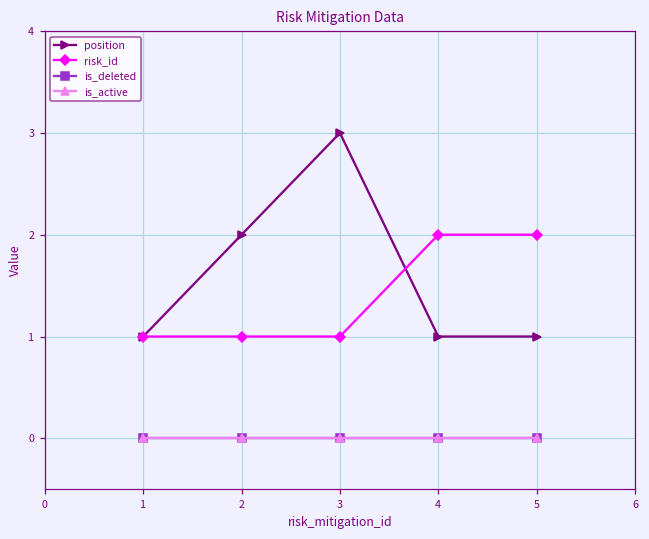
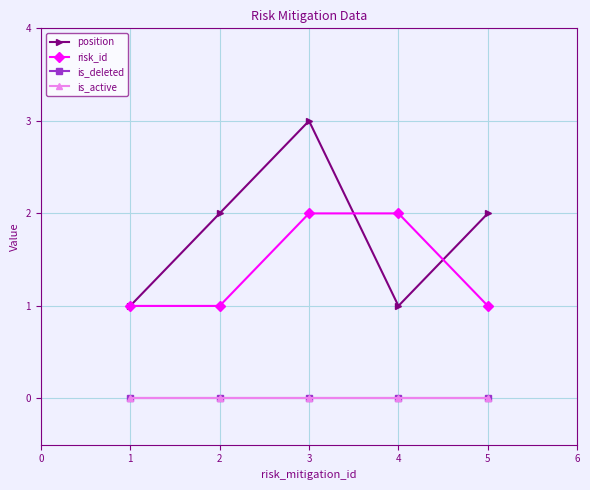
risk_id, 3: 1 -> 2
position, 5: 1 -> 2
risk_id, 5: 2 -> 1
